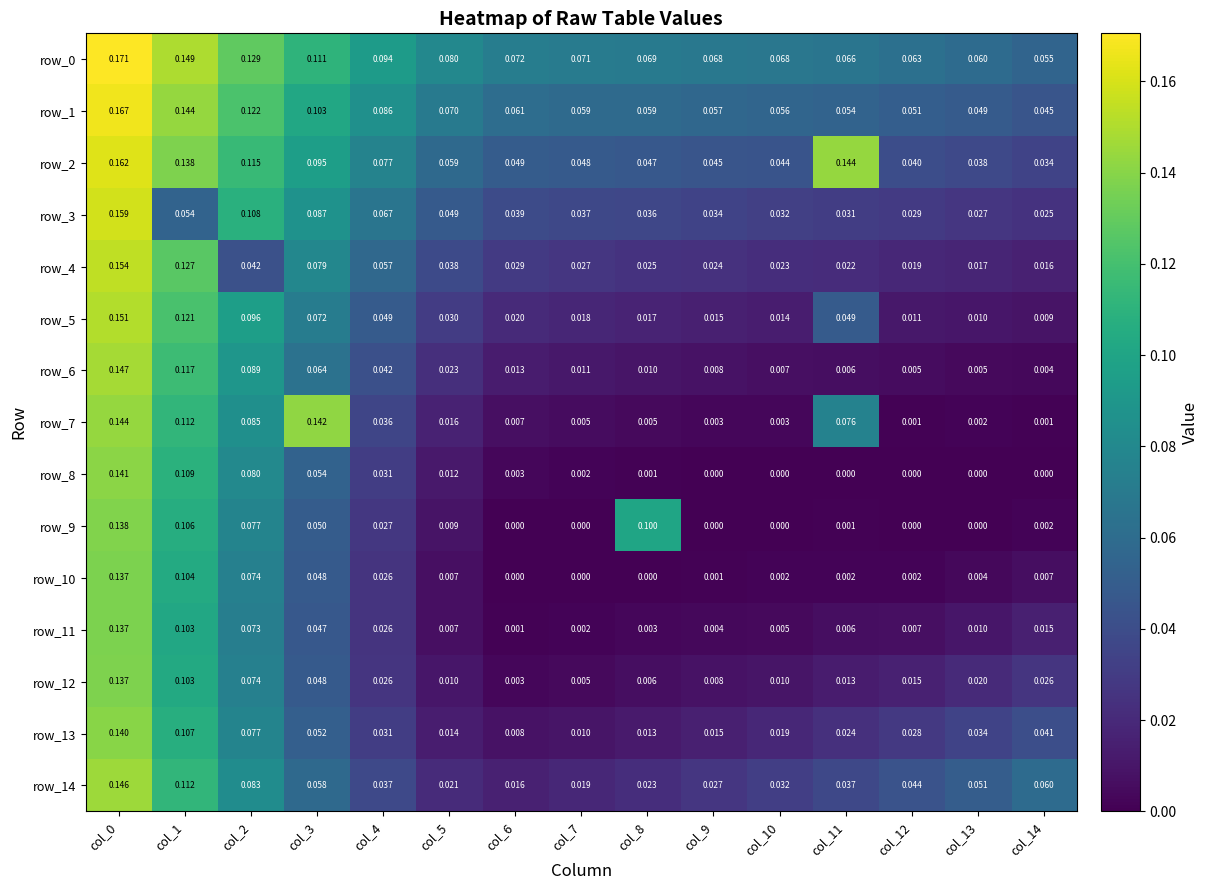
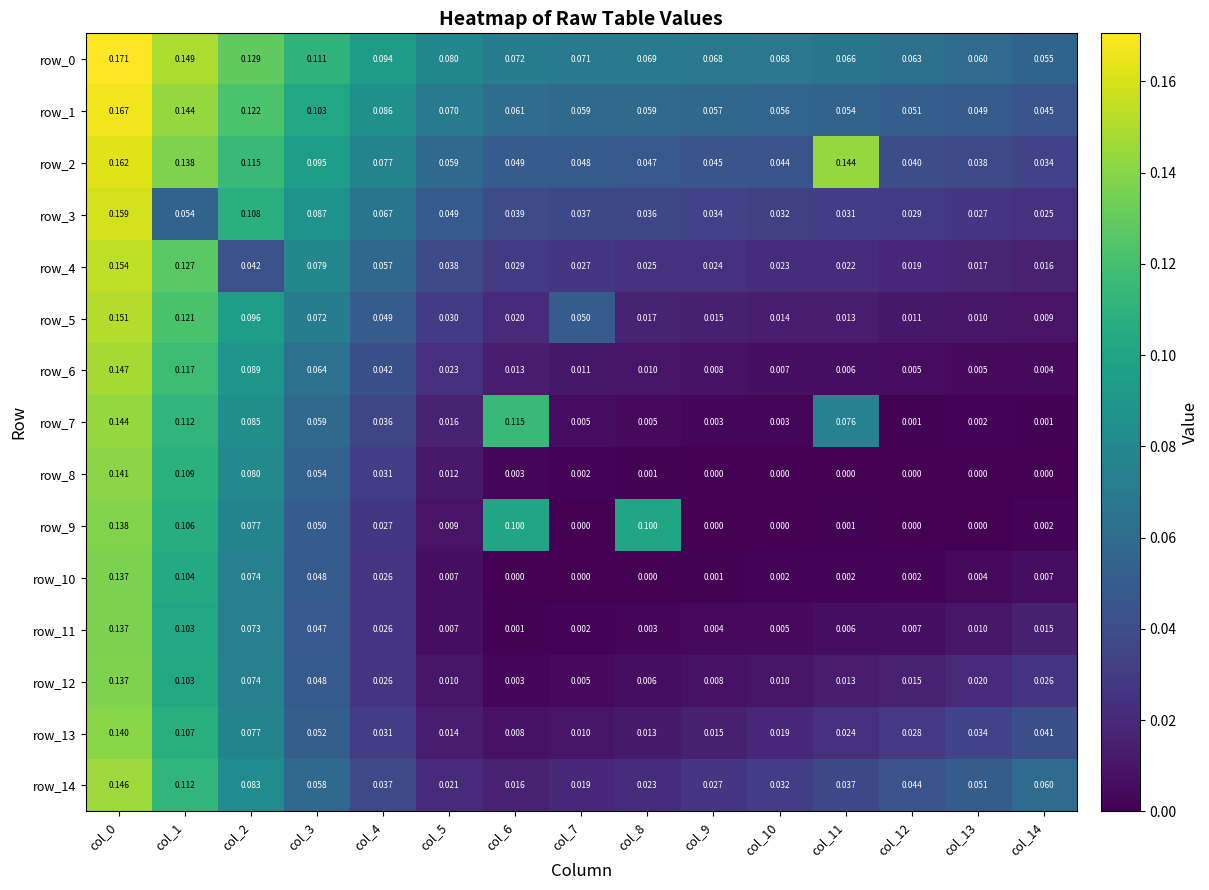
row_5, col_7: 0.018 -> 0.050
row_5, col_11: 0.049 -> 0.013
row_7, col_3: 0.142 -> 0.059
row_7, col_6: 0.007 -> 0.115
row_9, col_6: 0.000 -> 0.100
